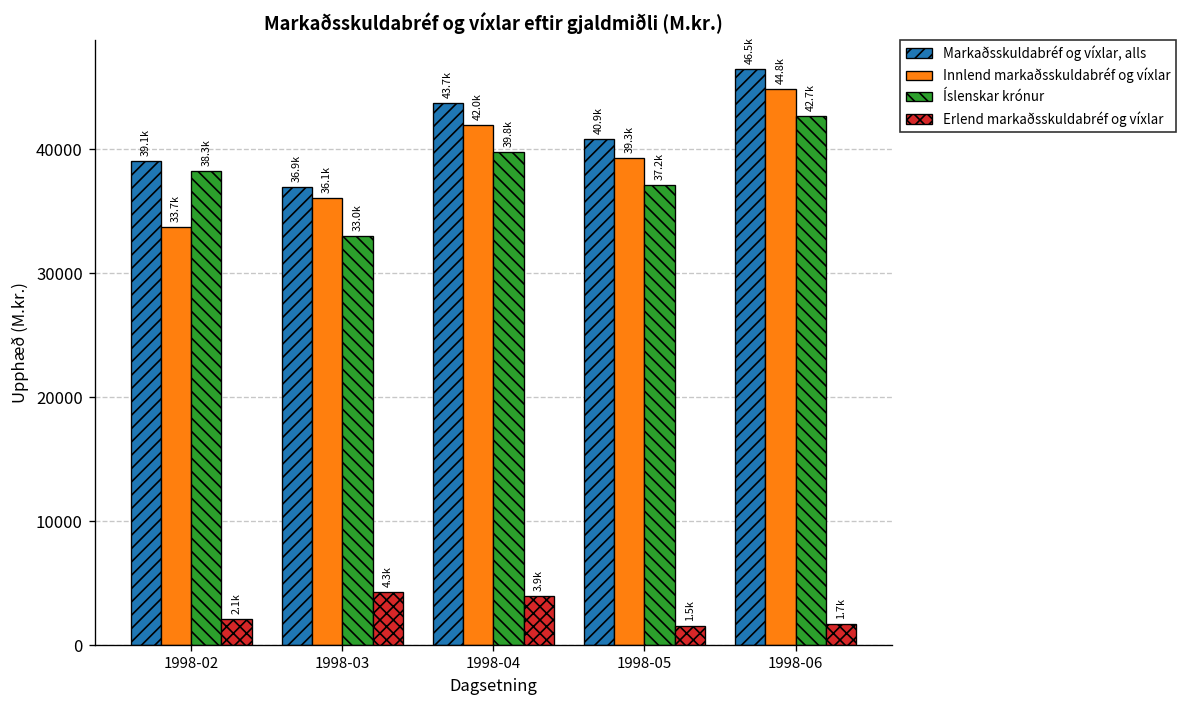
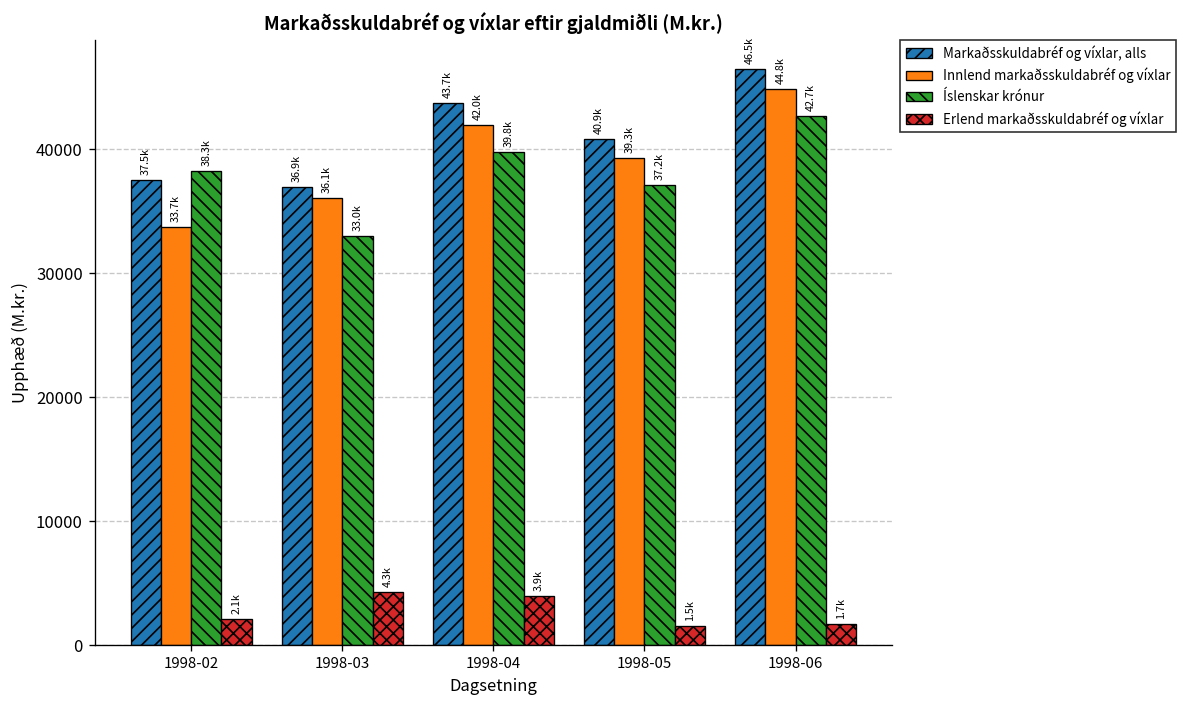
Markaðsskuldabréf og víxlar, alls, 1998-02: 39.1k -> 37.5k
